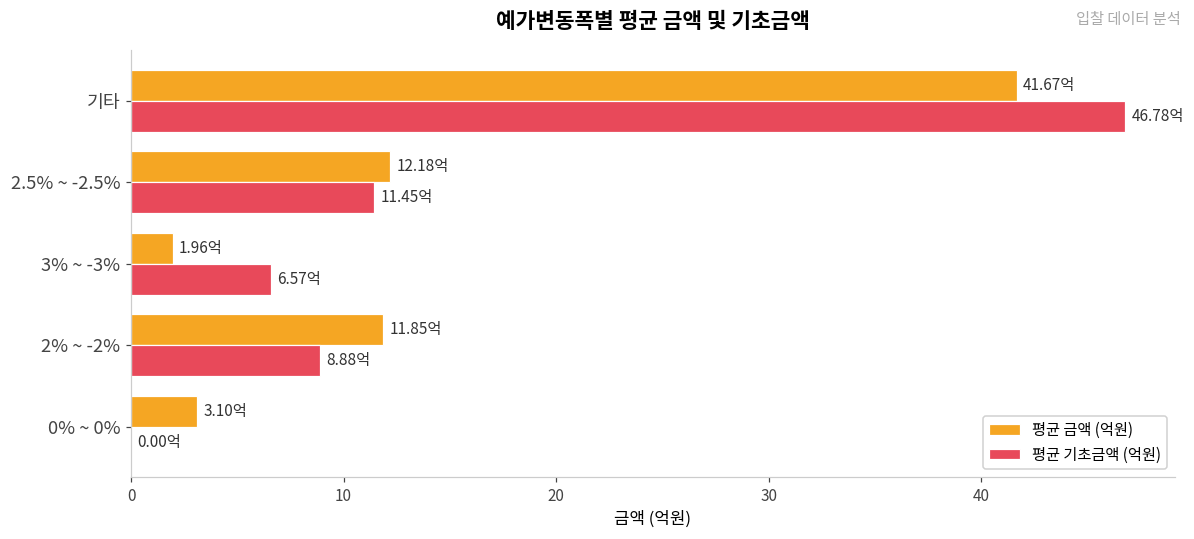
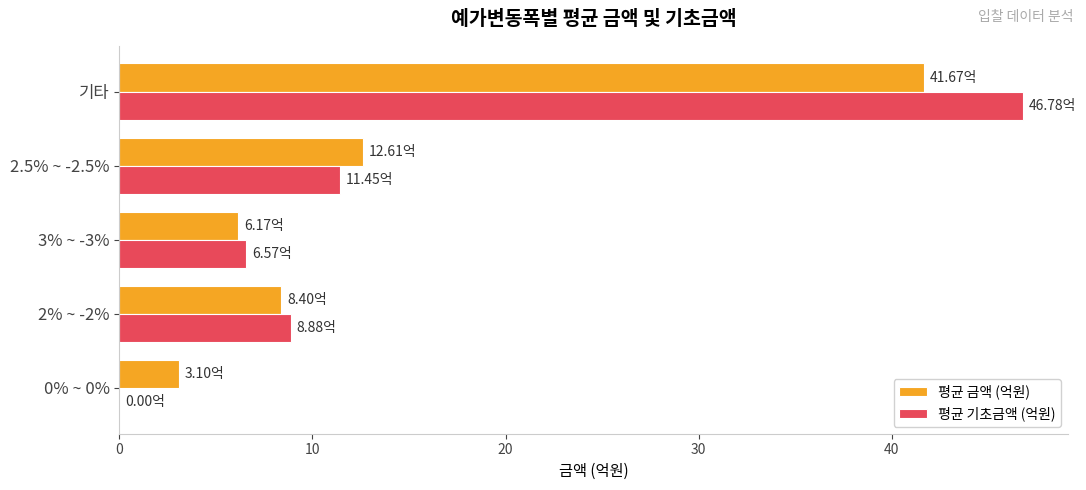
평균 금액 (억원), 2.5% ~ -2.5%: 12.18억 -> 12.61억
평균 금액 (억원), 3% ~ -3%: 1.96억 -> 6.17억
평균 금액 (억원), 2% ~ -2%: 11.85억 -> 8.40억
